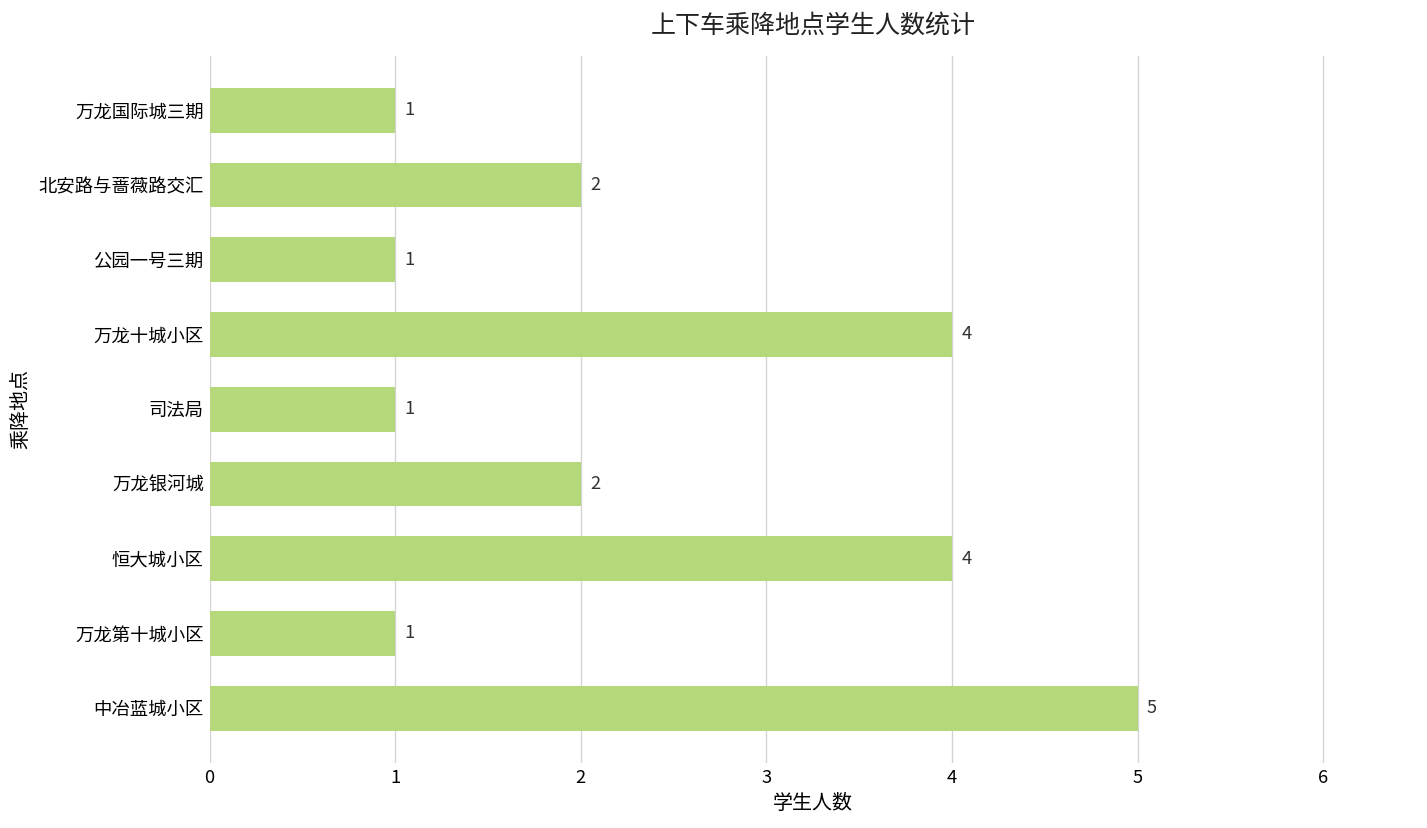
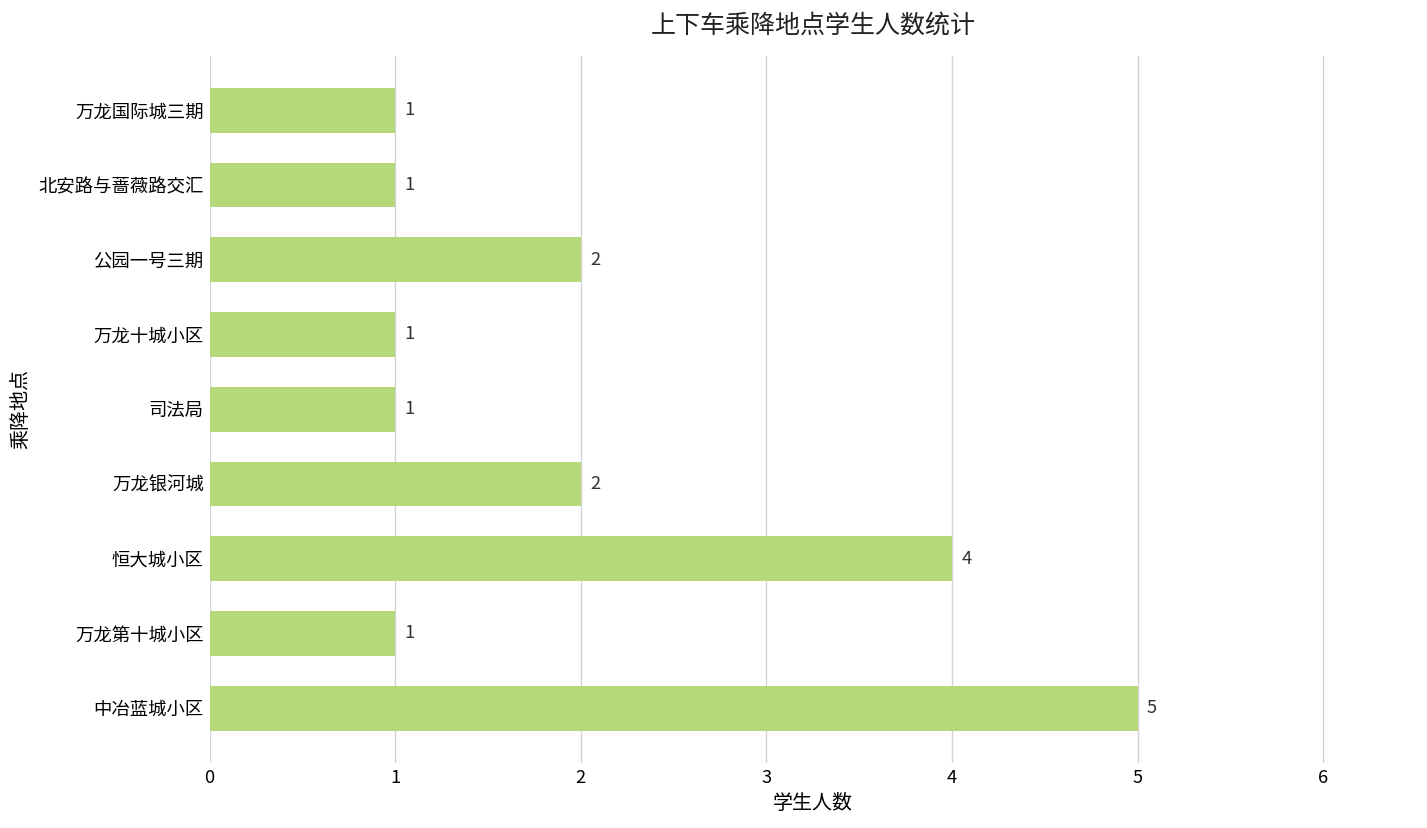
北安路与蔷薇路交汇: 2 -> 1
公园一号三期: 1 -> 2
万龙十城小区: 4 -> 1
